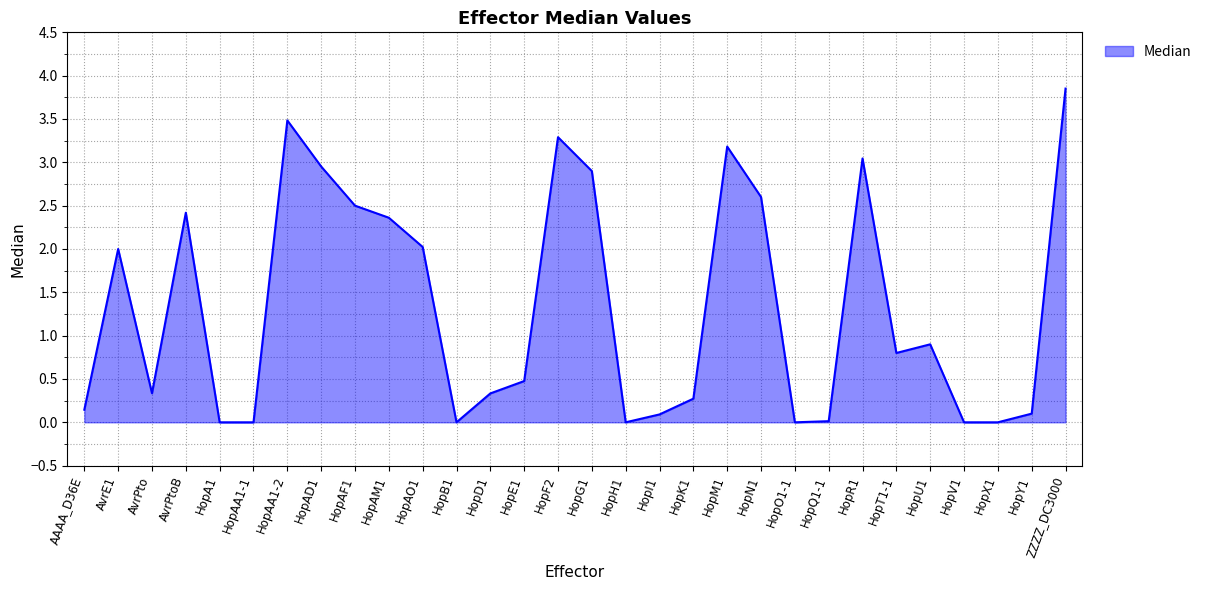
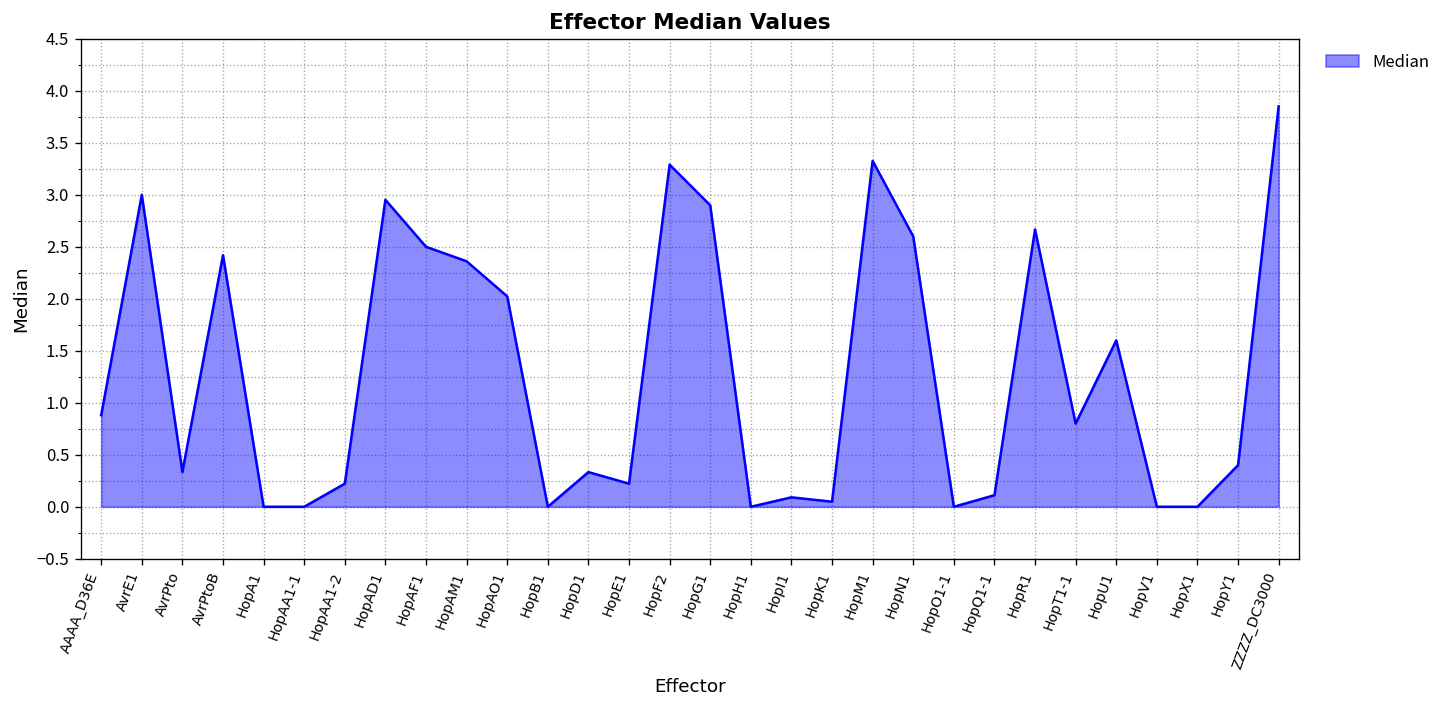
AAAA_D36E: 0.1 -> 0.9
AvrE1: 2 -> 3
HopAA1-2: 3.5 -> 0.2
HopE1: 0.5 -> 0.2
HopK1: 0.3 -> 0.0
HopM1: 3.2 -> 3.3
HopQ1-1: 0.0 -> 0.1
HopR1: 3.0 -> 2.7
HopU1: 0.9 -> 1.6
HopY1: 0.1 -> 0.4
